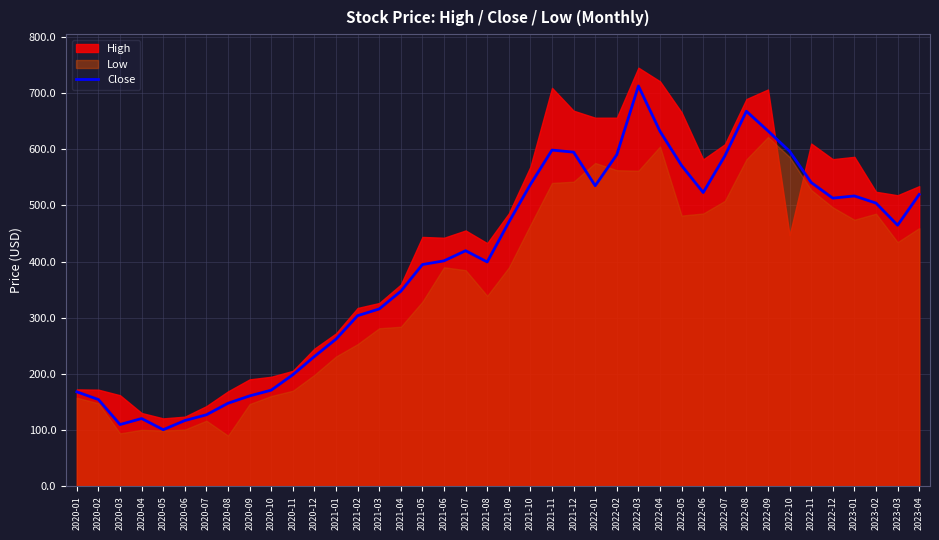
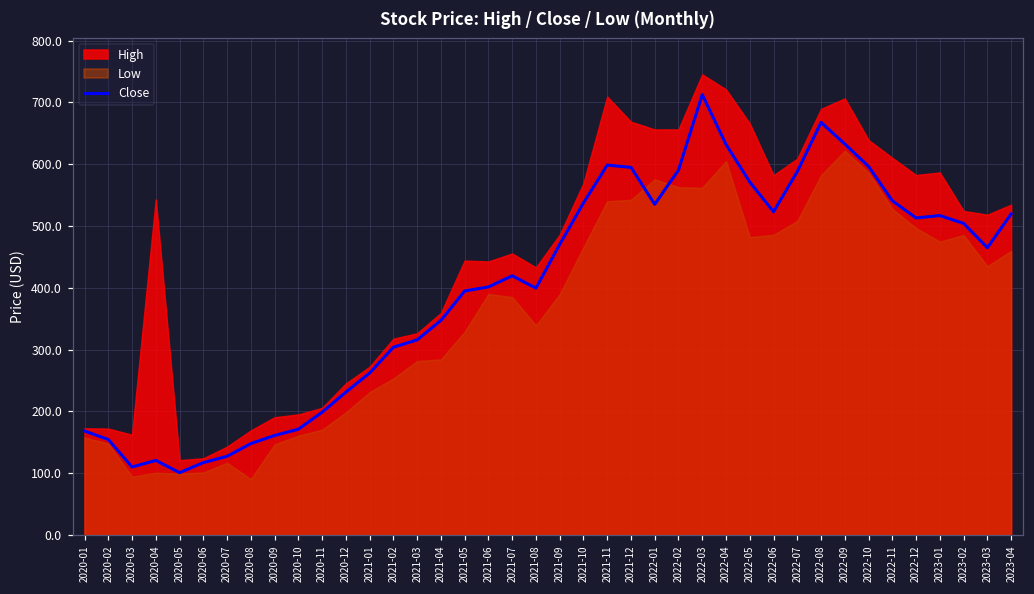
High, 2020-04: 130 -> 540
High, 2022-10: 450 -> 640
